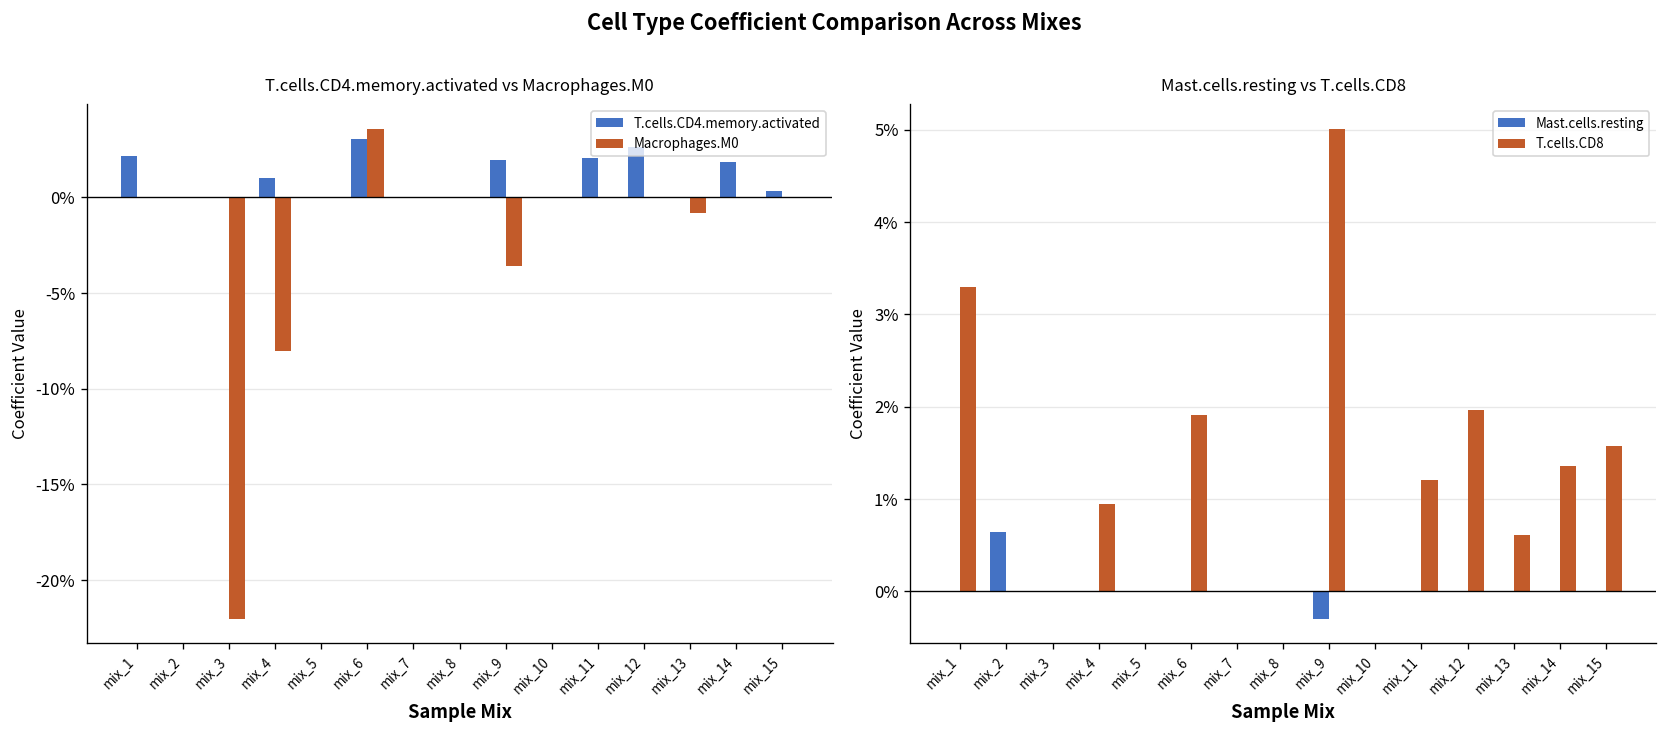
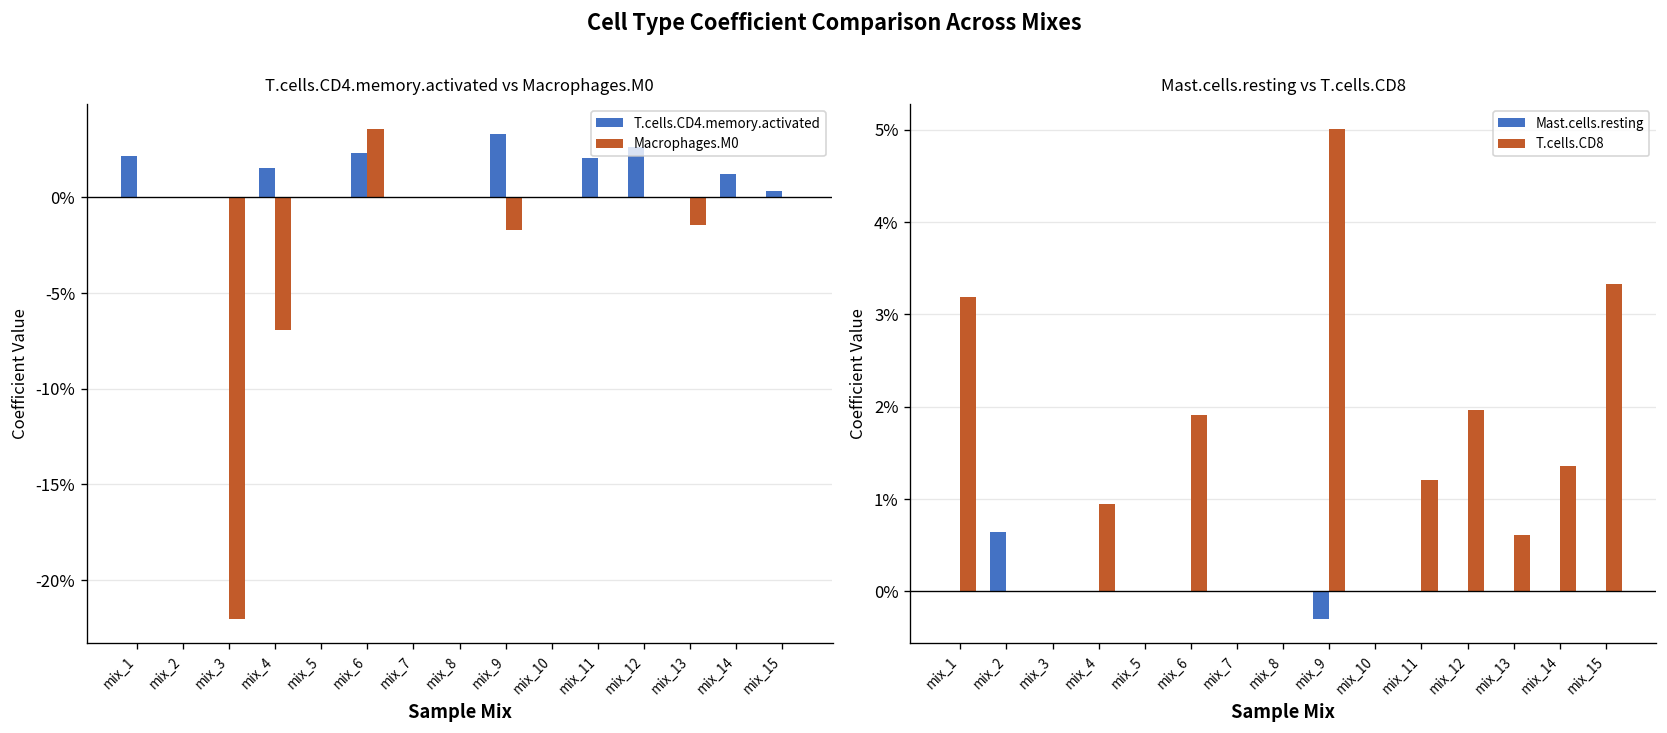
T.cells.CD4.memory.activated vs Macrophages.M0, T.cells.CD4.memory.activated, mix_4: 1.0% -> 1.5%
T.cells.CD4.memory.activated vs Macrophages.M0, Macrophages.M0, mix_4: -8.0% -> -7.0%
T.cells.CD4.memory.activated vs Macrophages.M0, T.cells.CD4.memory.activated, mix_6: 3.0% -> 2.3%
T.cells.CD4.memory.activated vs Macrophages.M0, T.cells.CD4.memory.activated, mix_9: 1.9% -> 3.3%
T.cells.CD4.memory.activated vs Macrophages.M0, Macrophages.M0, mix_9: -3.6% -> -1.7%
T.cells.CD4.memory.activated vs Macrophages.M0, Macrophages.M0, mix_13: -0.8% -> -1.4%
T.cells.CD4.memory.activated vs Macrophages.M0, T.cells.CD4.memory.activated, mix_14: 1.8% -> 1.2%
Mast.cells.resting vs T.cells.CD8, T.cells.CD8, mix_1: 3.3% -> 3.2%
Mast.cells.resting vs T.cells.CD8, T.cells.CD8, mix_15: 1.6% -> 3.3%
